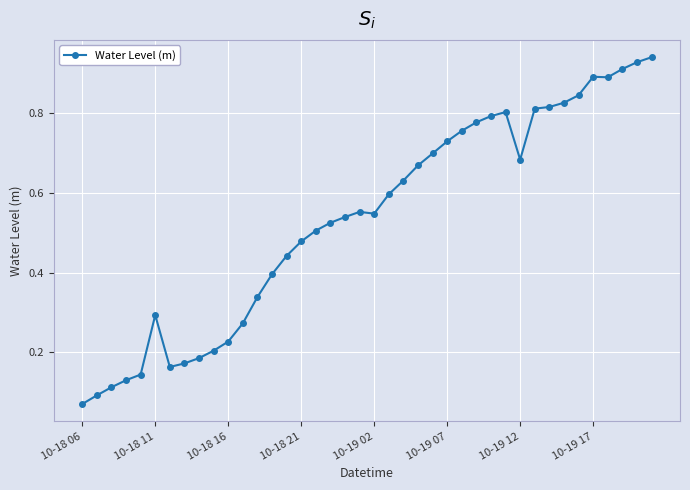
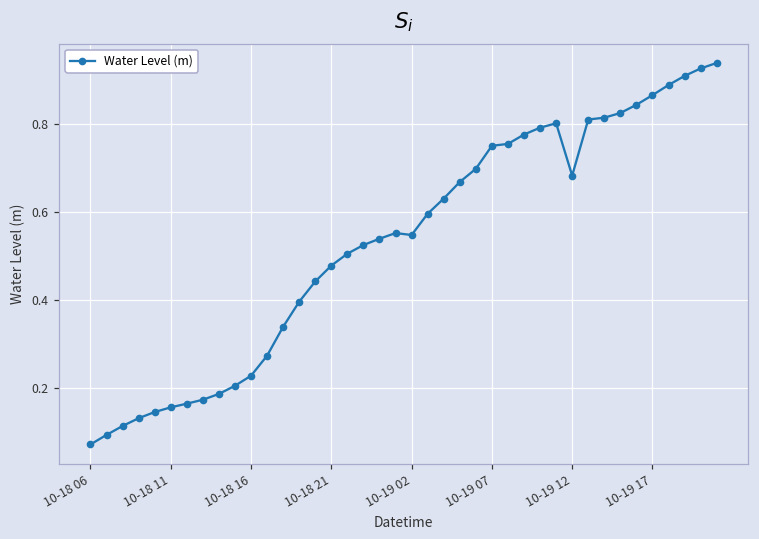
10-18 11: 0.29 -> 0.15
10-19 07: 0.73 -> 0.75
10-19 17: 0.89 -> 0.87
